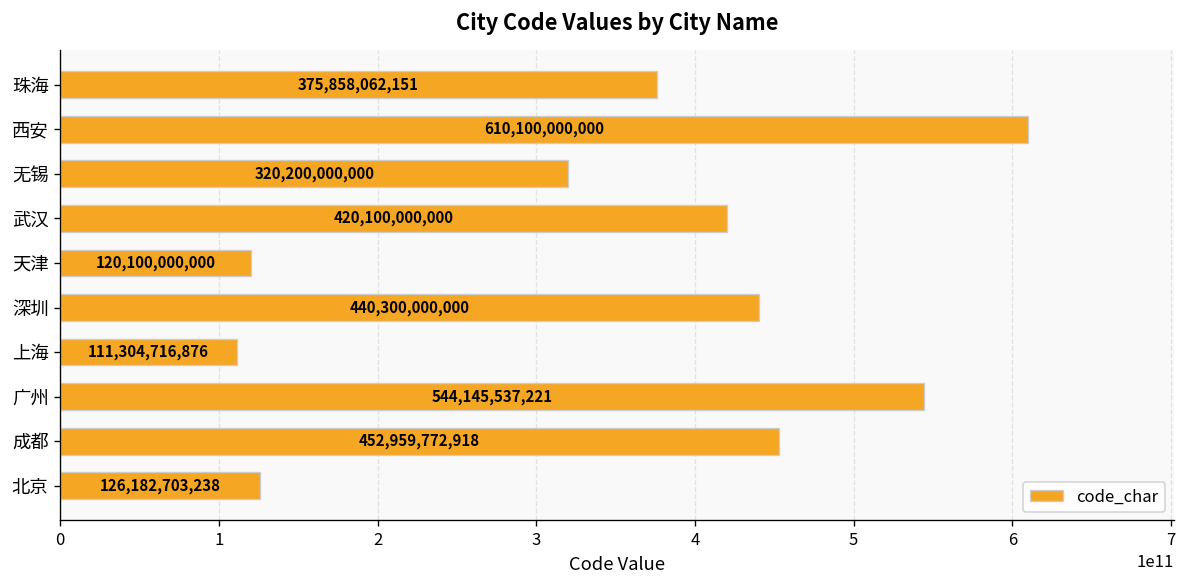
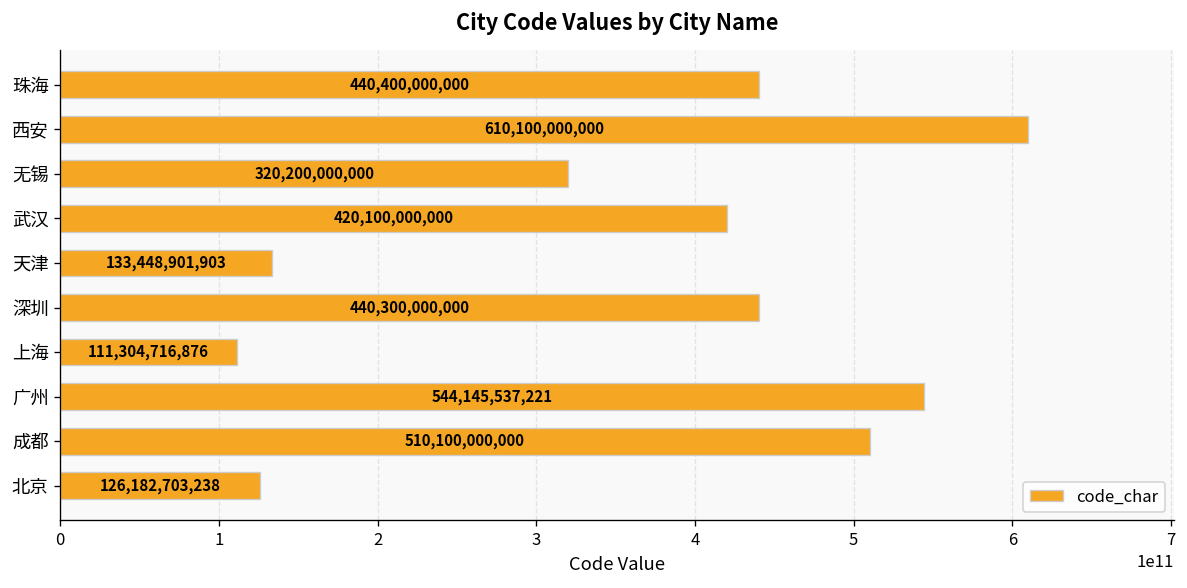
珠海: 375,858,062,151 -> 440,400,000,000
天津: 120,100,000,000 -> 133,448,901,903
成都: 452,959,772,918 -> 510,100,000,000
